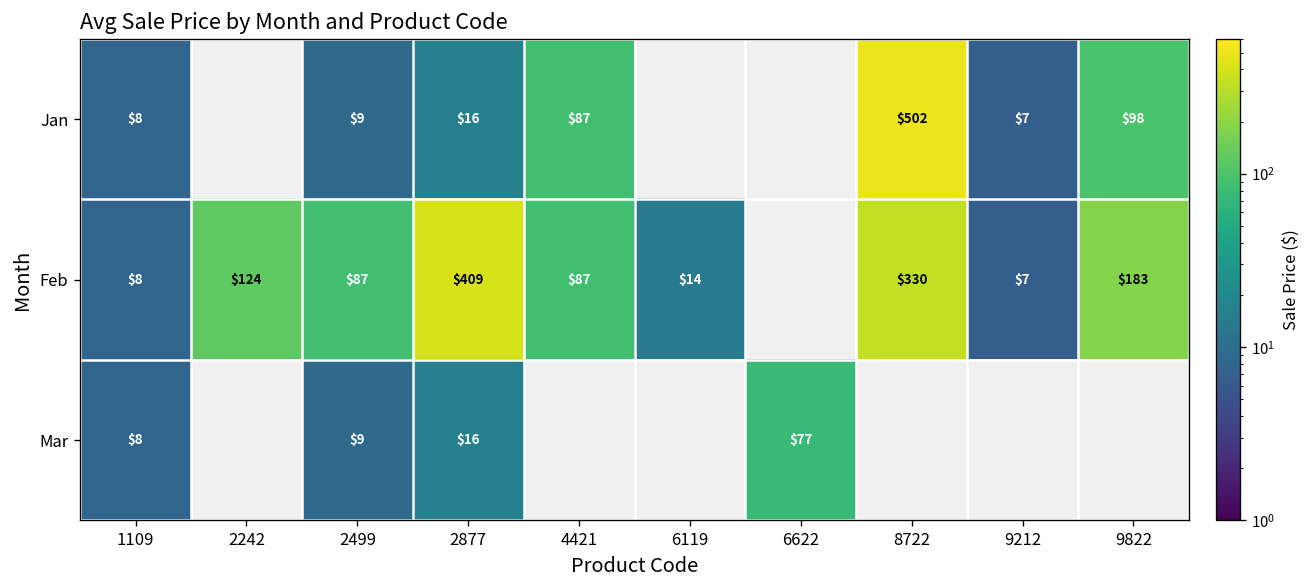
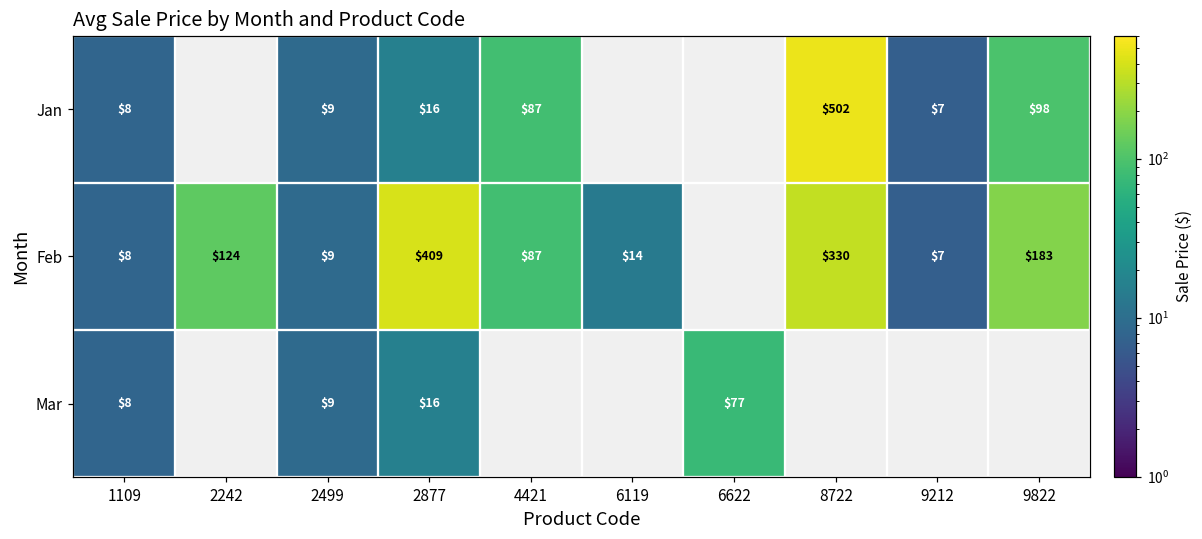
Feb, 2499: $87 -> $9
